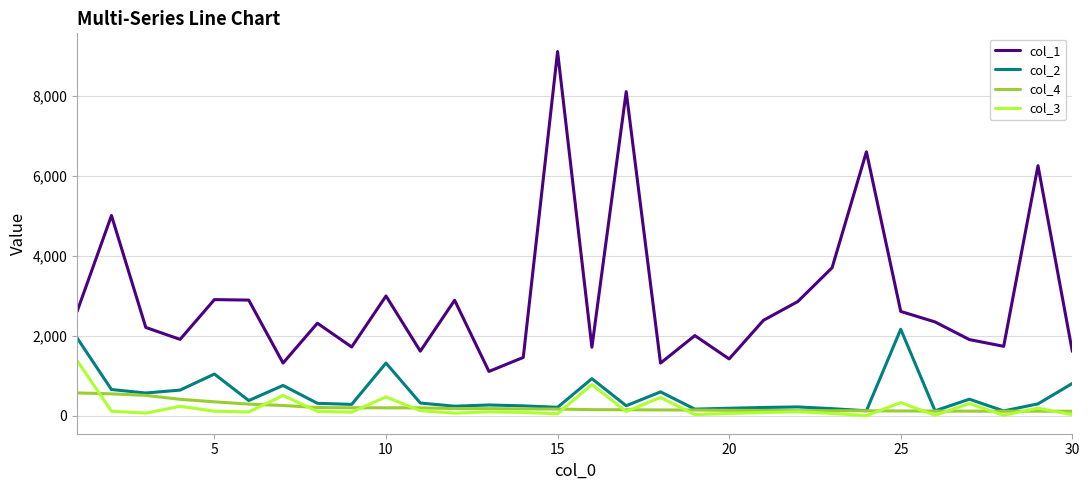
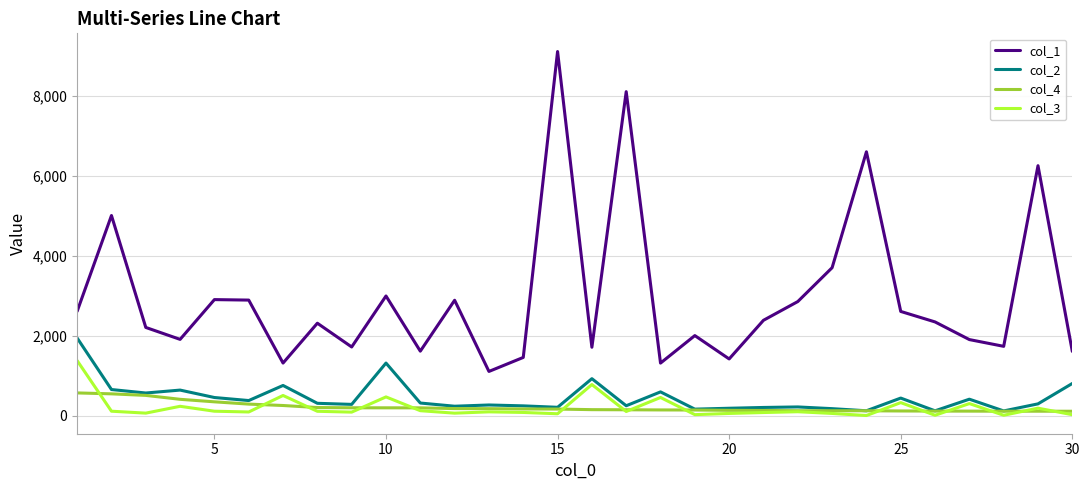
col_2, 5: 1,000 -> 500
col_2, 25: 2,200 -> 400
